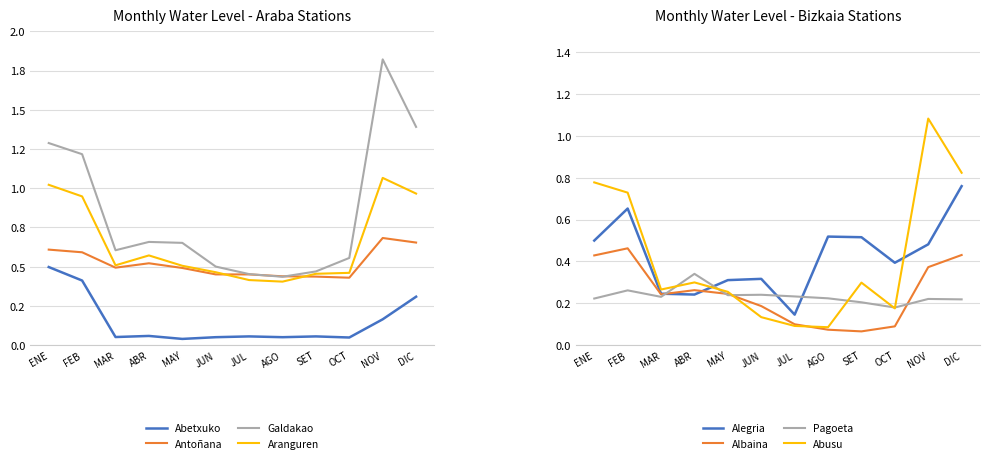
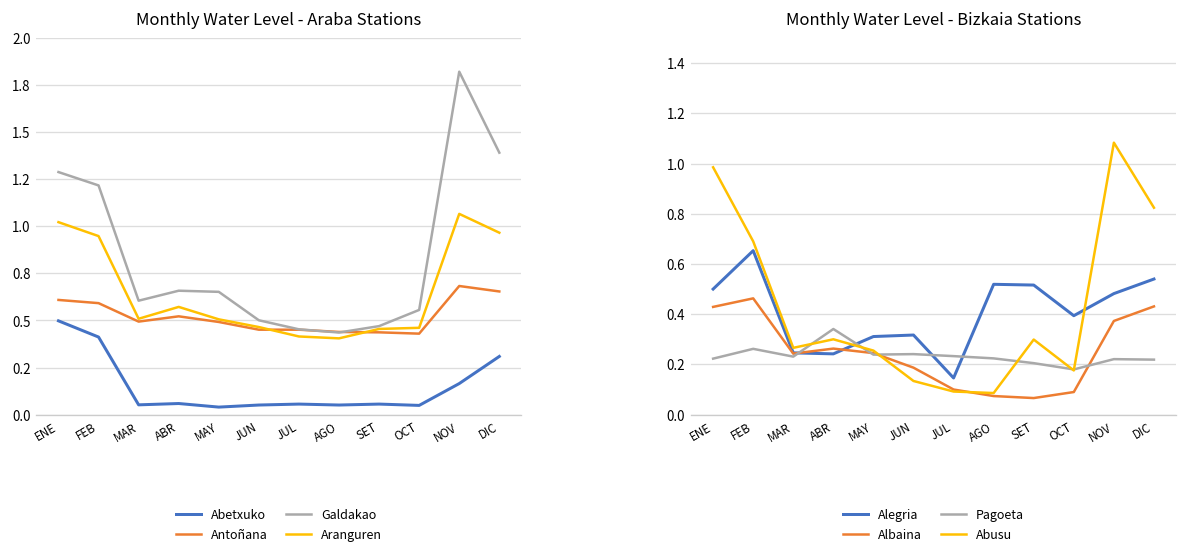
Monthly Water Level - Bizkaia Stations, Abusu, ENE: 0.78 -> 0.99
Monthly Water Level - Bizkaia Stations, Abusu, FEB: 0.73 -> 0.69
Monthly Water Level - Bizkaia Stations, Alegria, DIC: 0.76 -> 0.54
